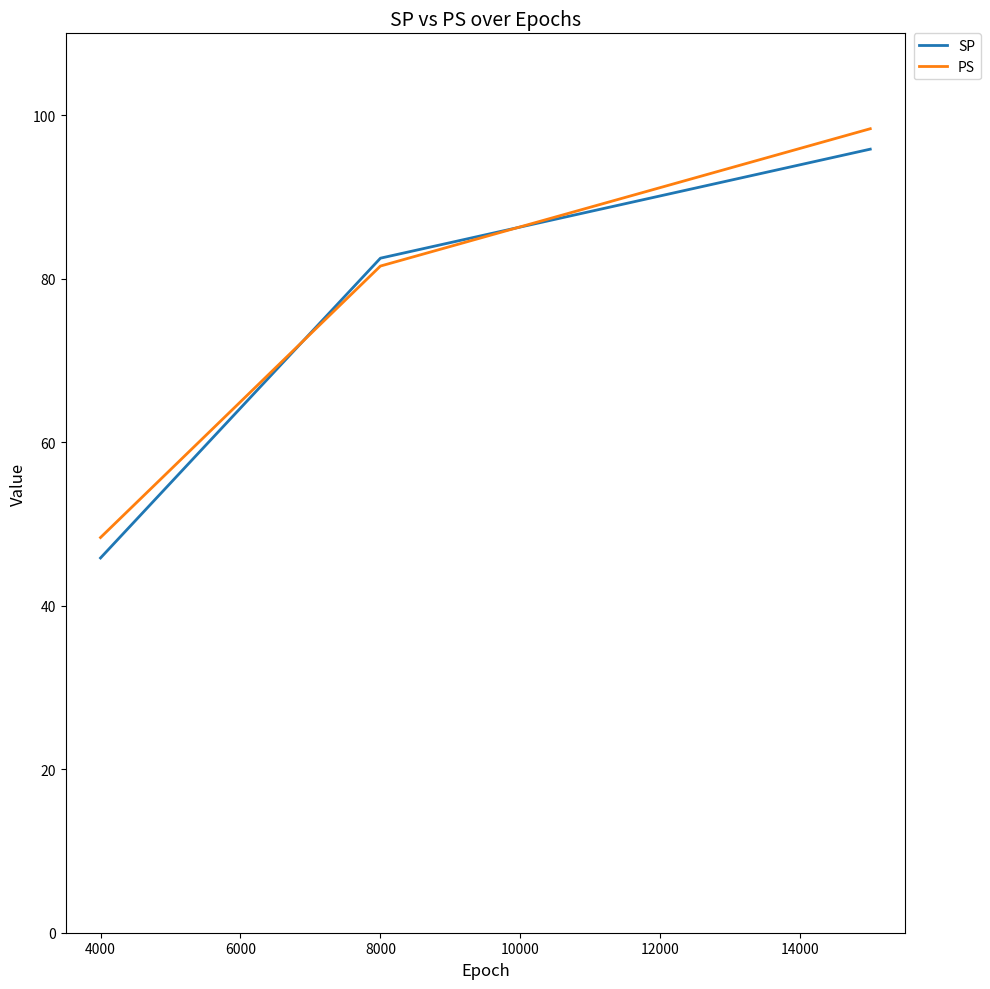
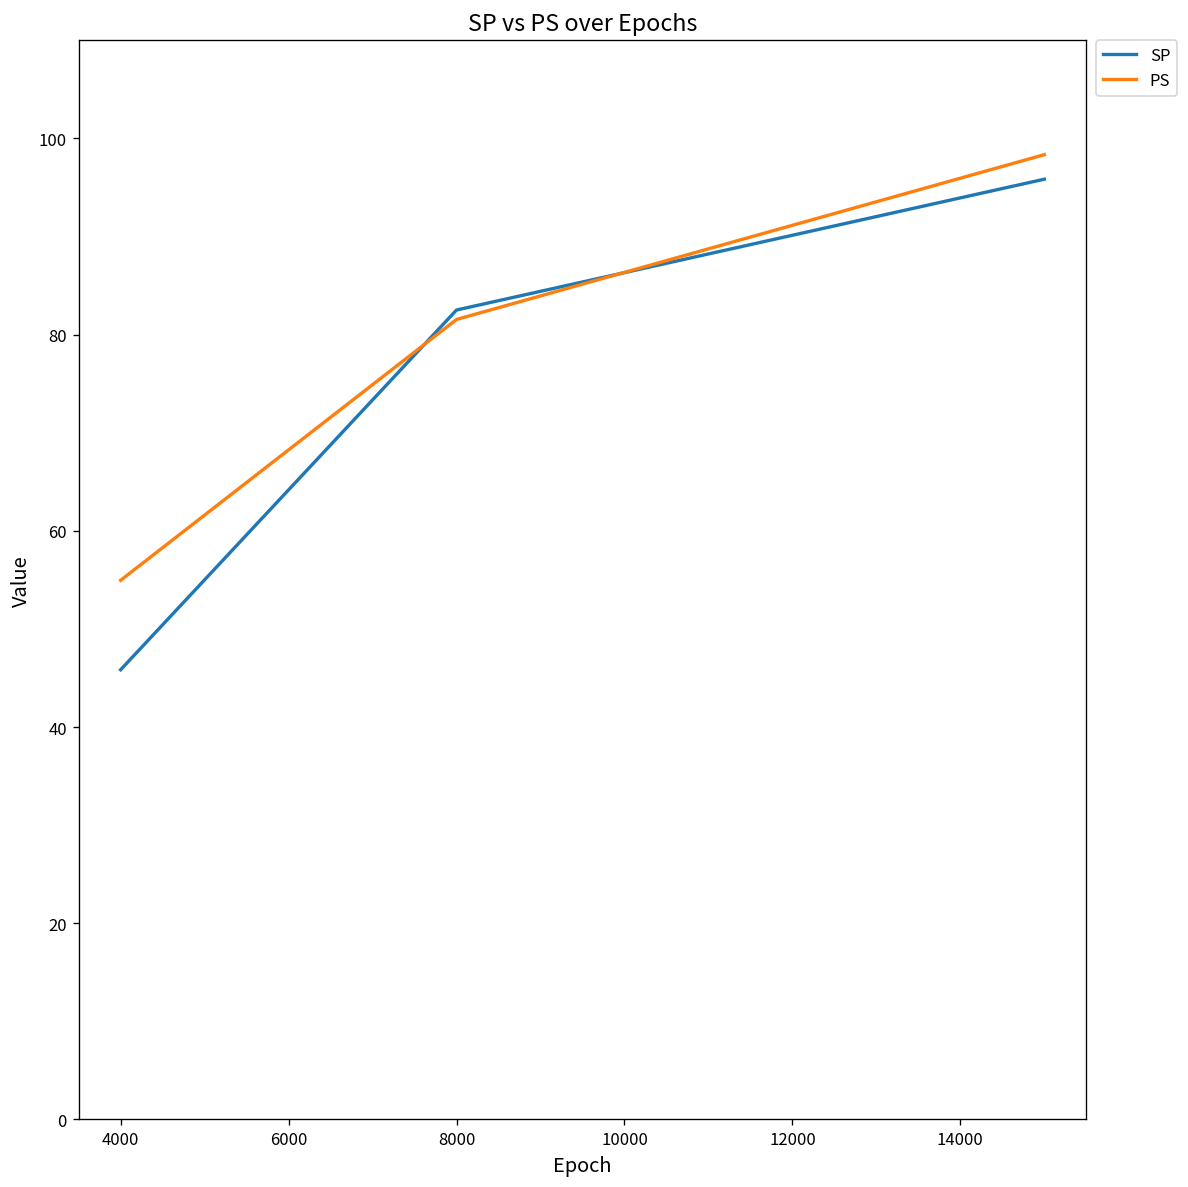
PS, 4000: 48 -> 55
